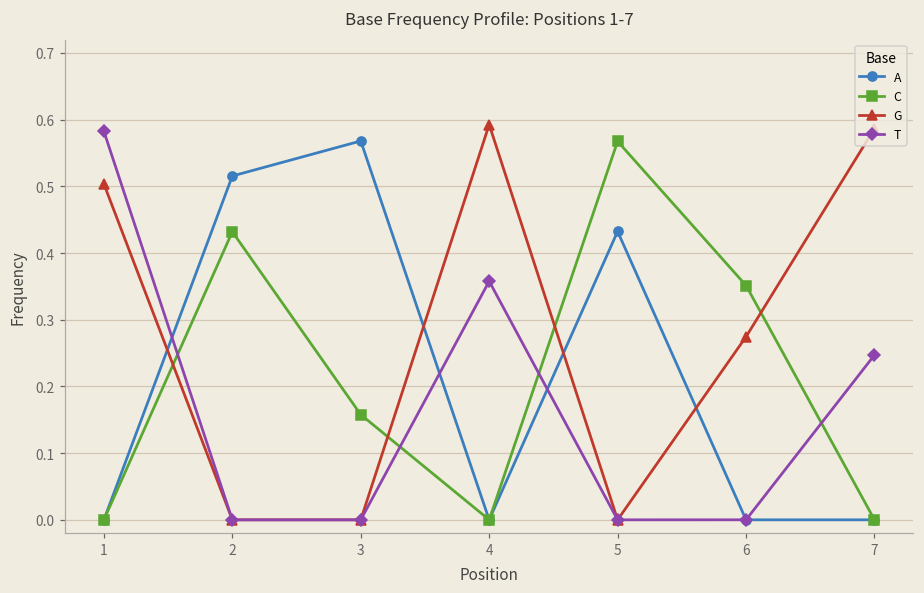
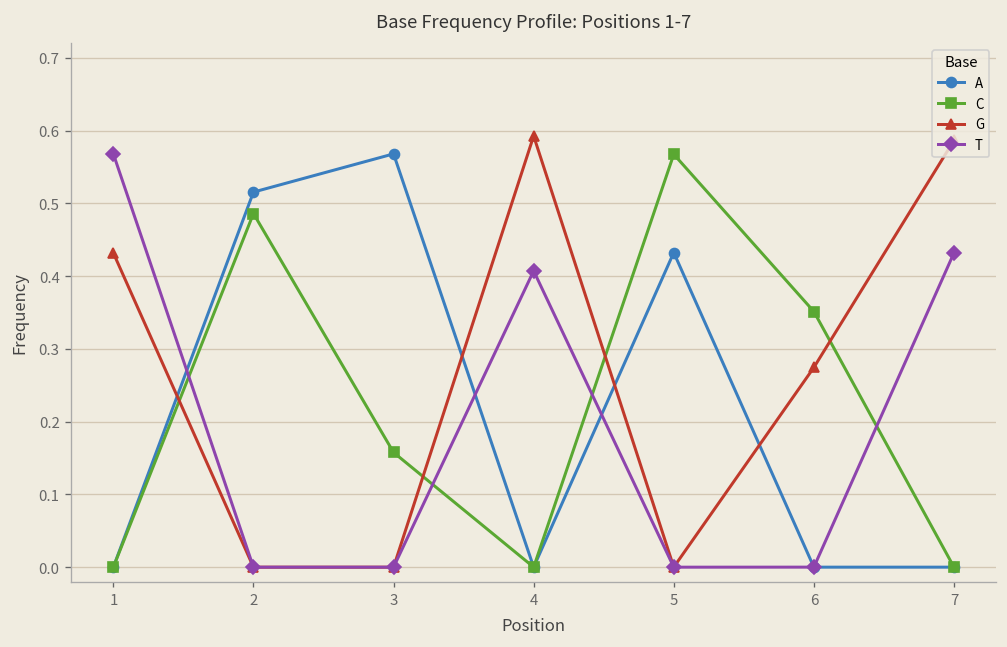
G, 1: 0.50 -> 0.43
T, 1: 0.58 -> 0.57
C, 2: 0.43 -> 0.49
T, 4: 0.36 -> 0.41
T, 7: 0.25 -> 0.43
